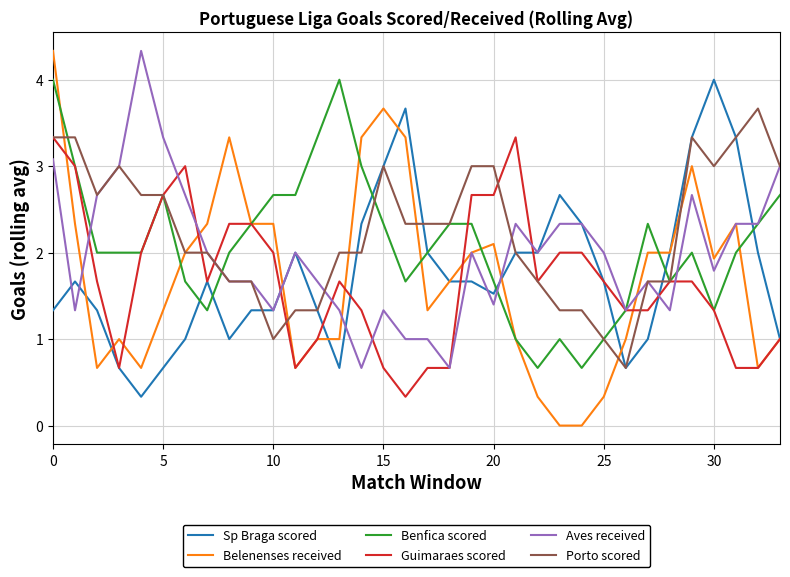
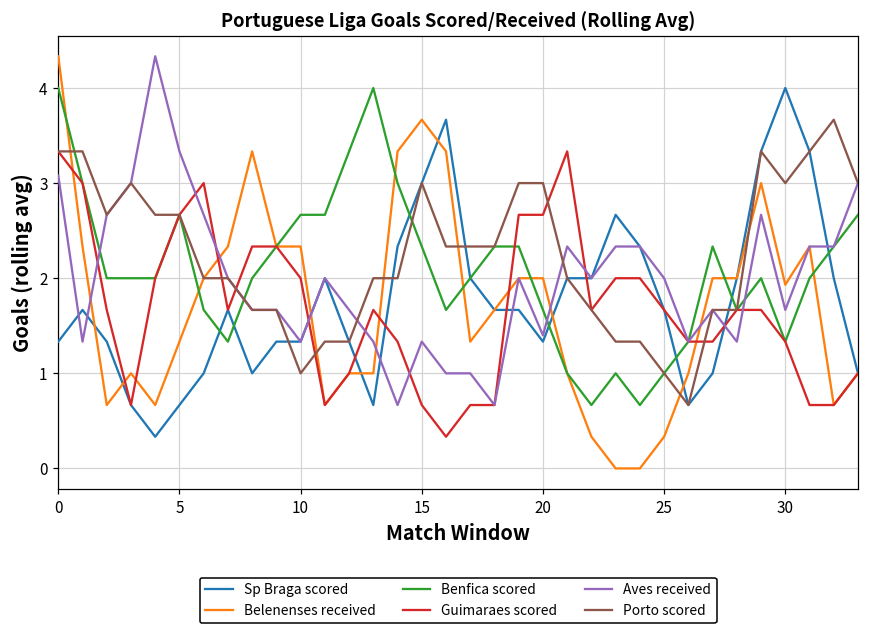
Sp Braga scored, 20: 1.5 -> 1.3
Belenenses received, 20: 2.1 -> 2.0
Aves received, 30: 1.8 -> 1.7
